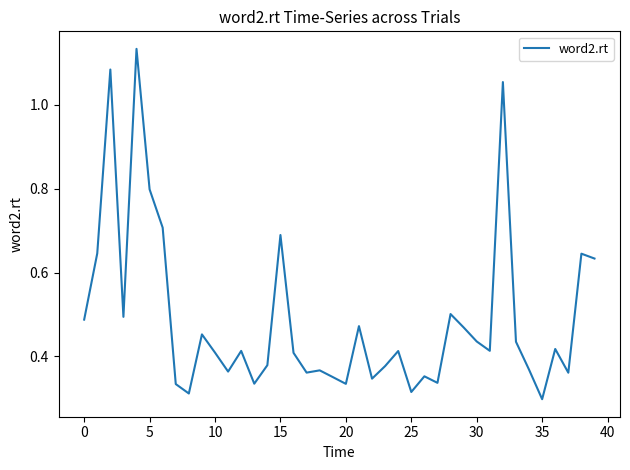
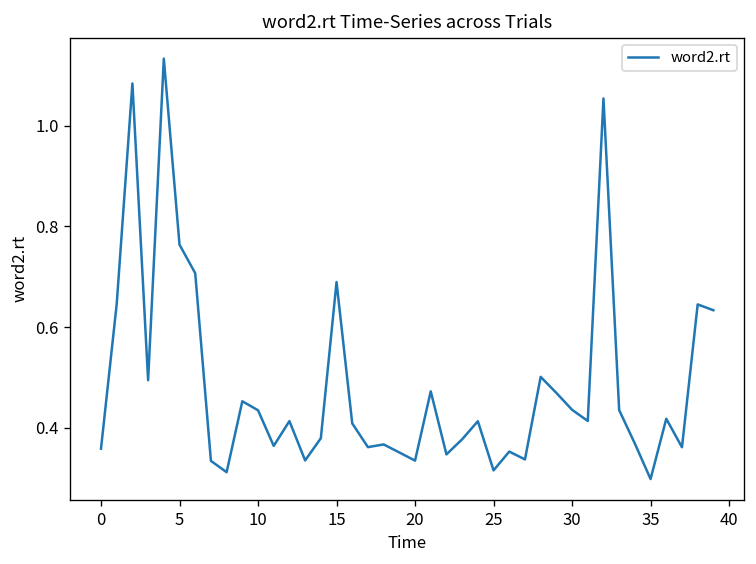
0: 0.49 -> 0.36
5: 0.80 -> 0.76
10: 0.41 -> 0.43
